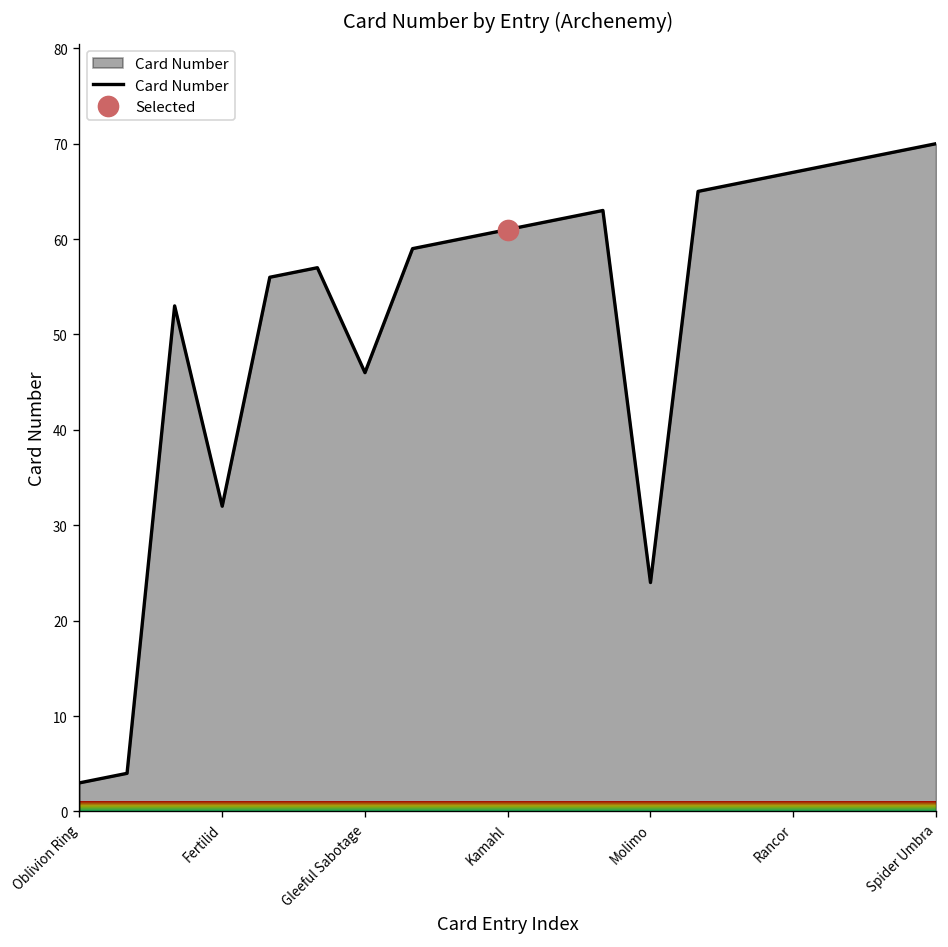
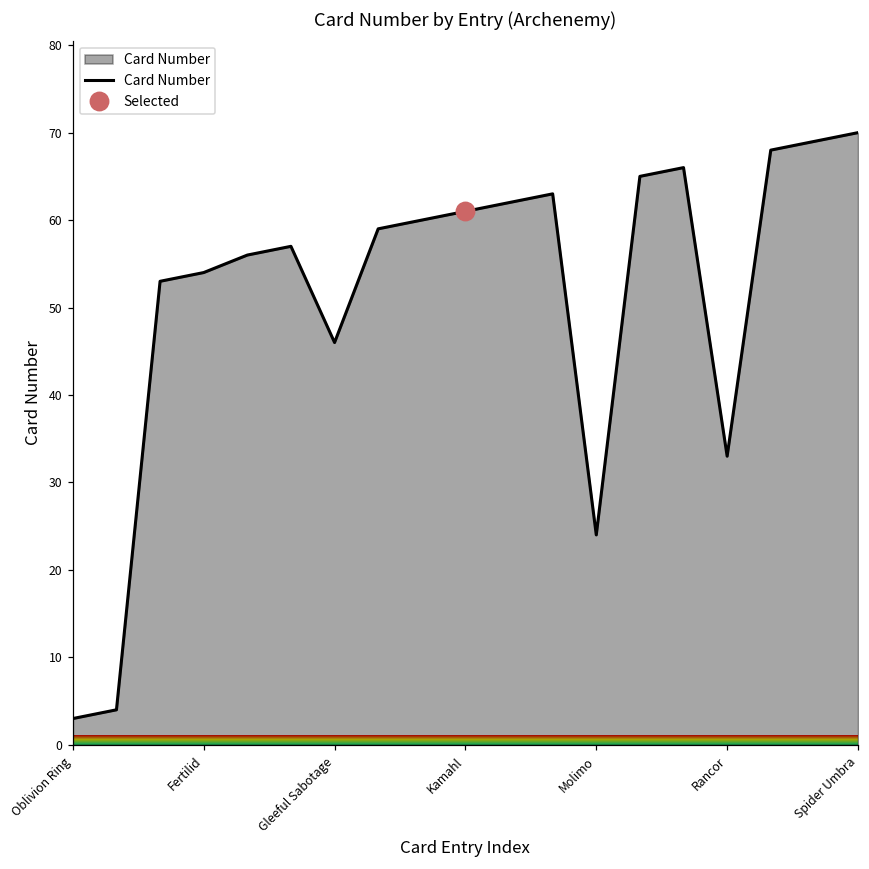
Card Number, Fertilid: 32 -> 54
Card Number, Rancor: 67 -> 33
